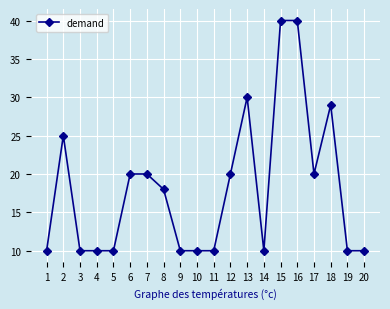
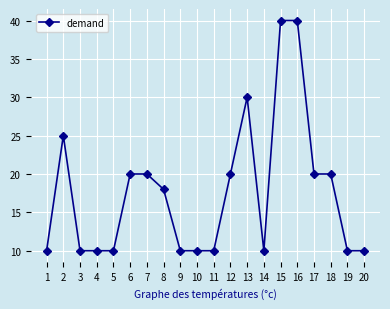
18: 29 -> 20
